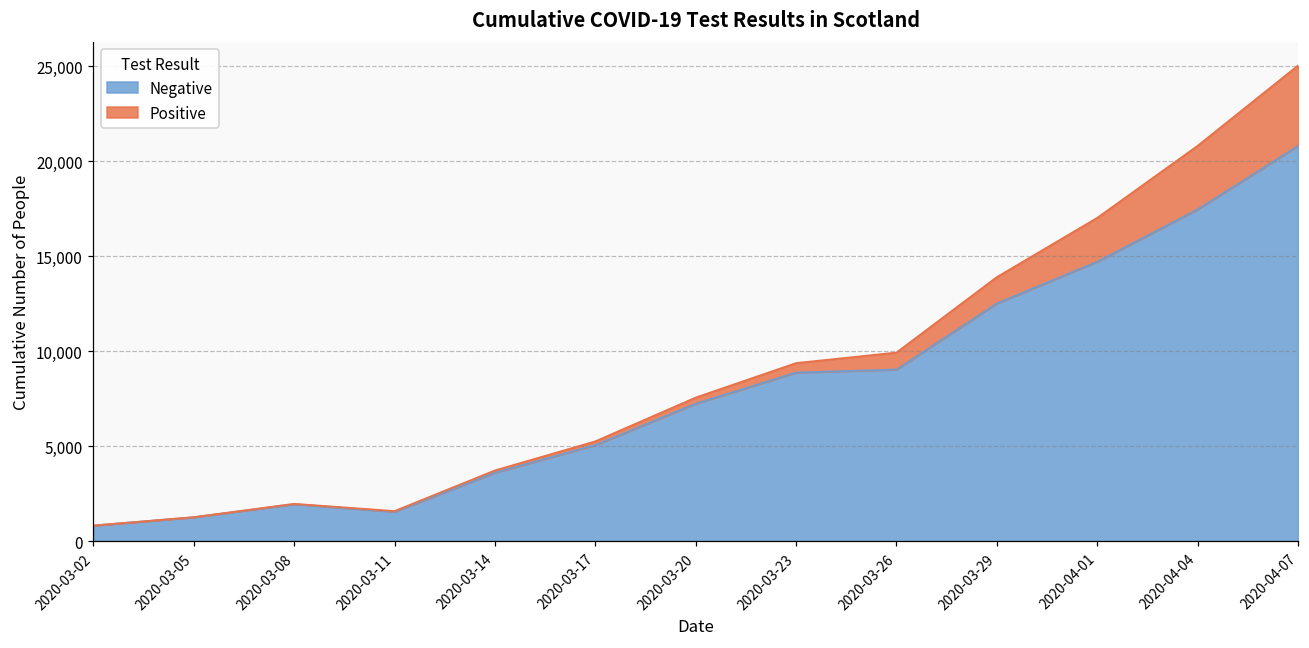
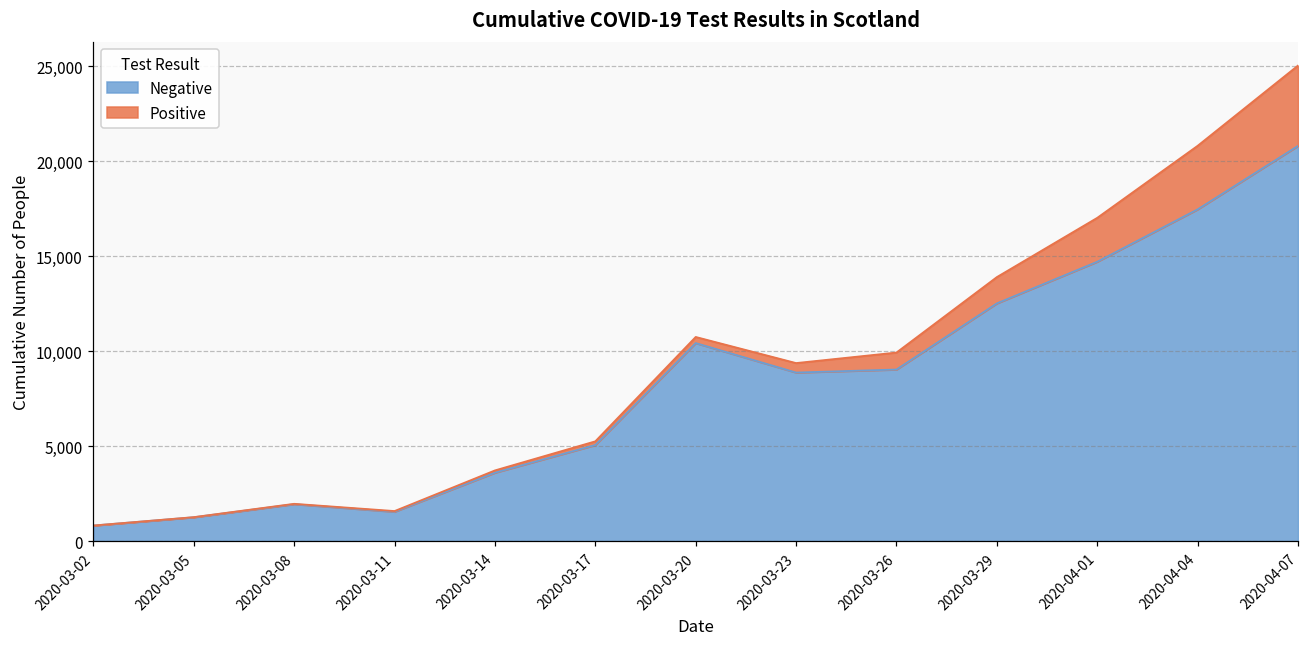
Negative, 2020-03-20: 7,200 -> 10,400
